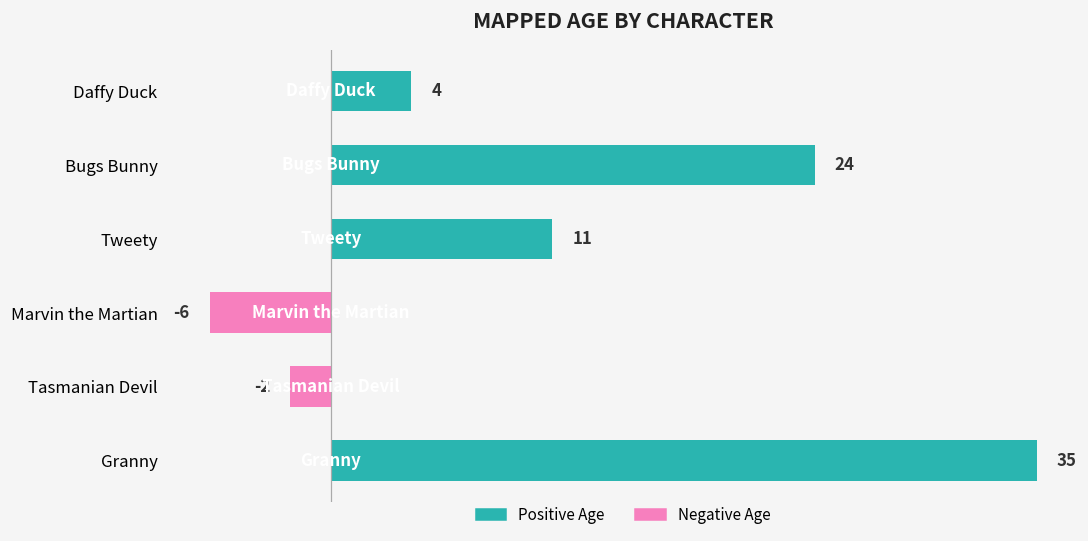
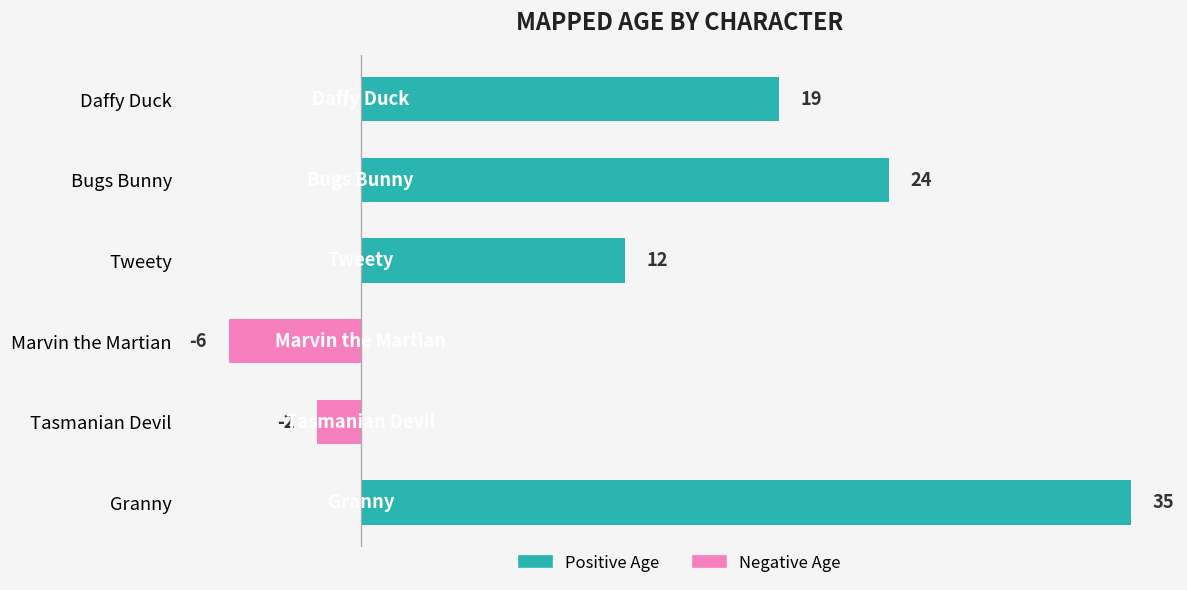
Daffy Duck: 4 -> 19
Tweety: 11 -> 12
